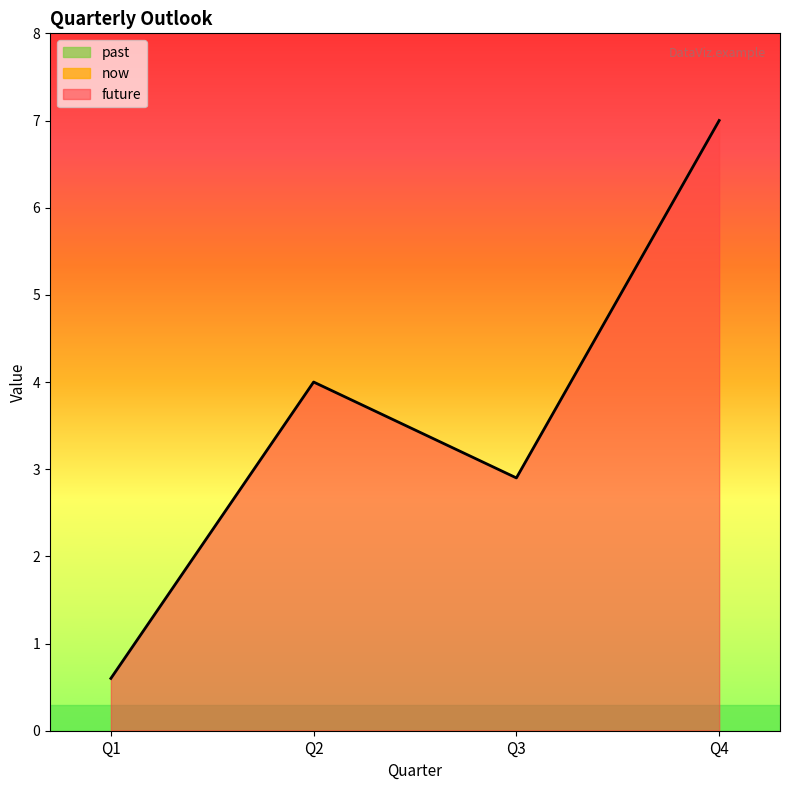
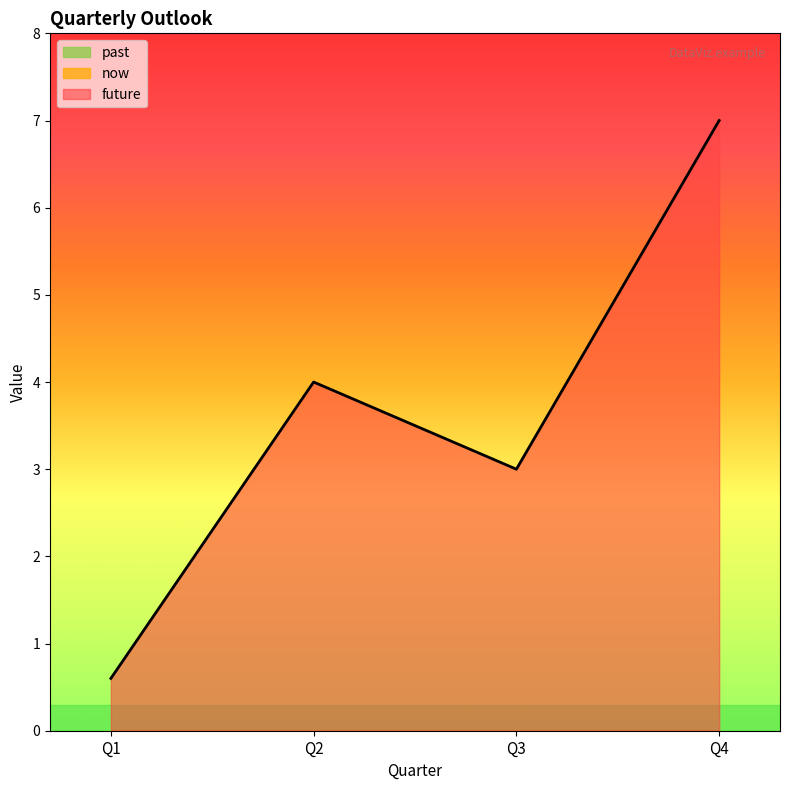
future, Q3: 2.9 -> 3.0
